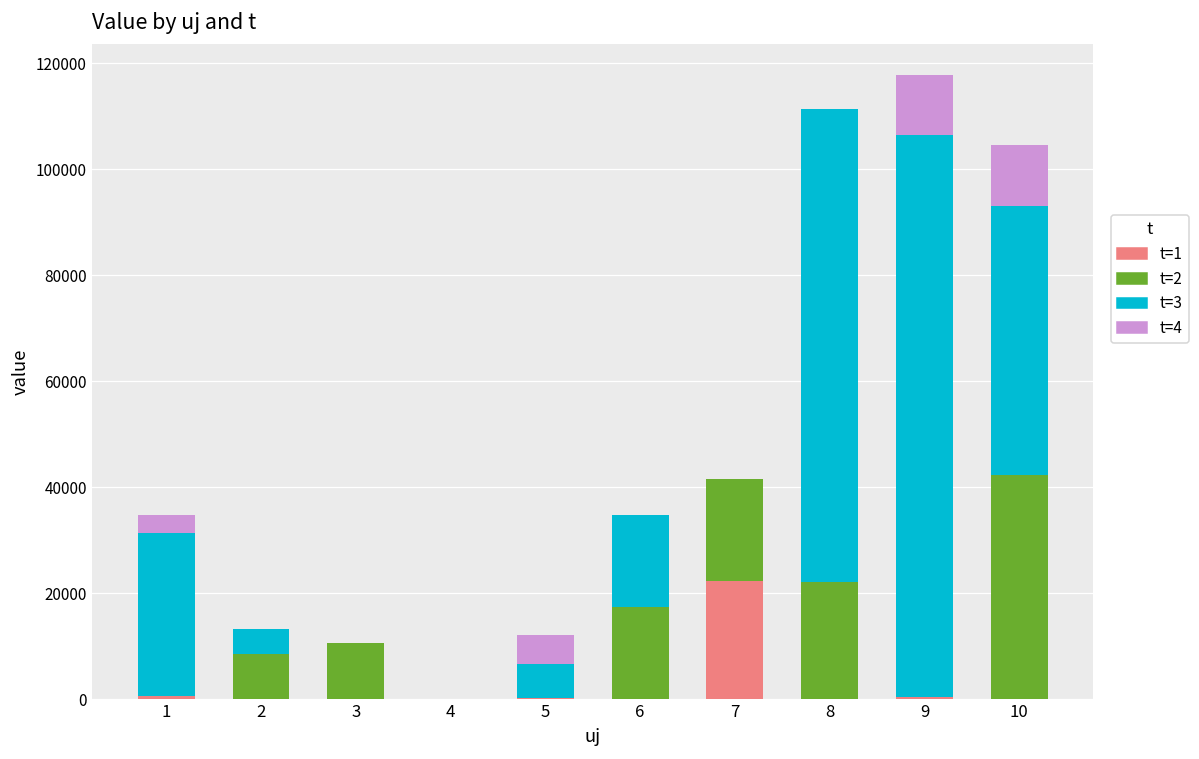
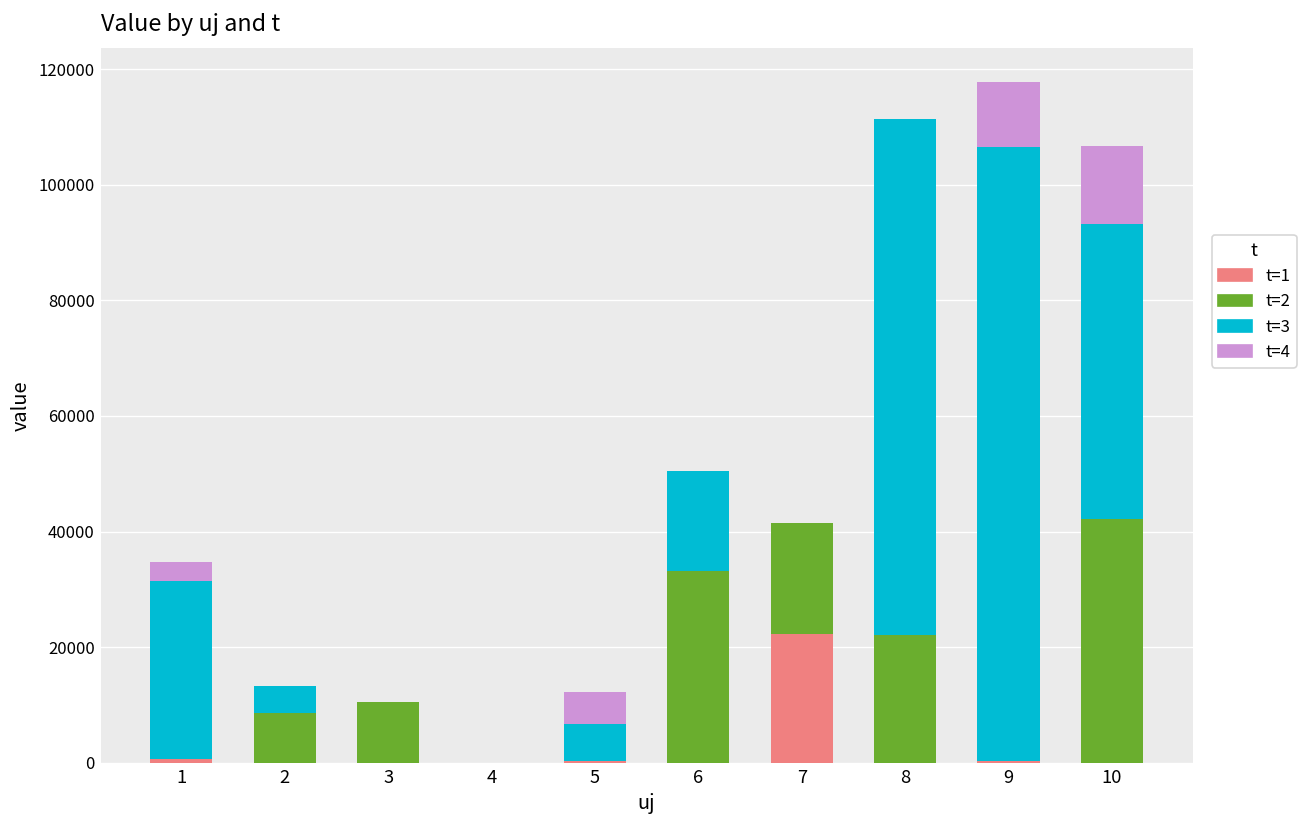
t=2, 6: 17000 -> 33000
t=4, 10: 12000 -> 13000
